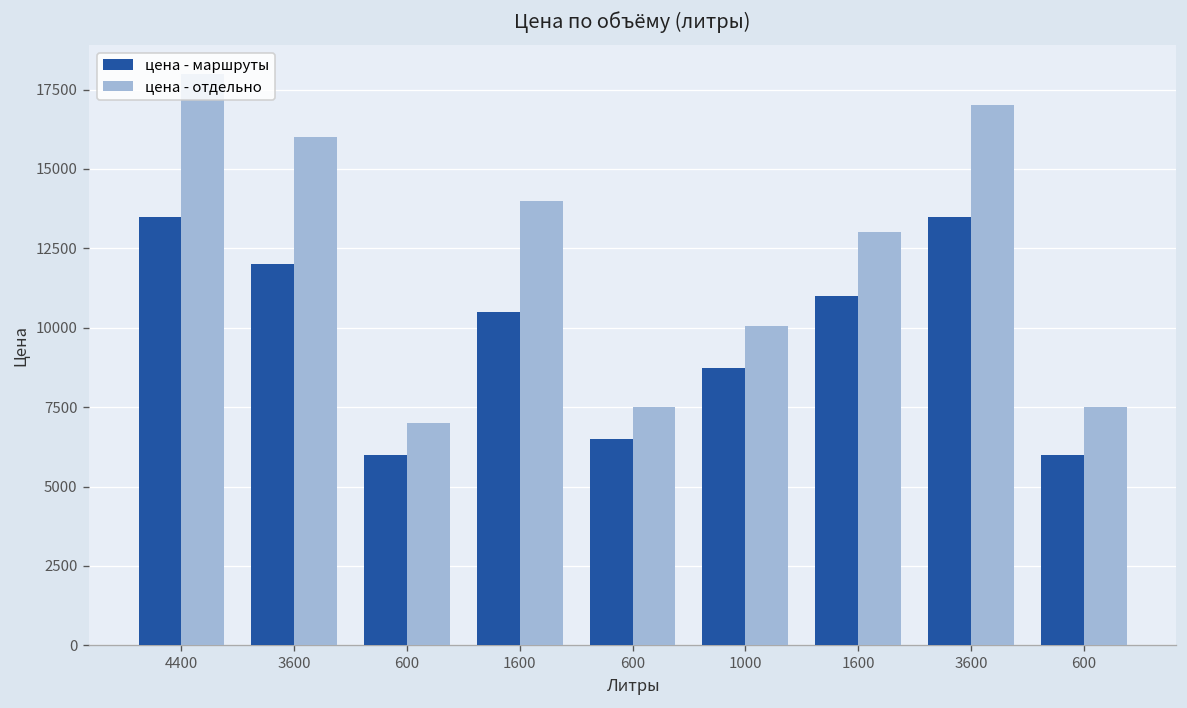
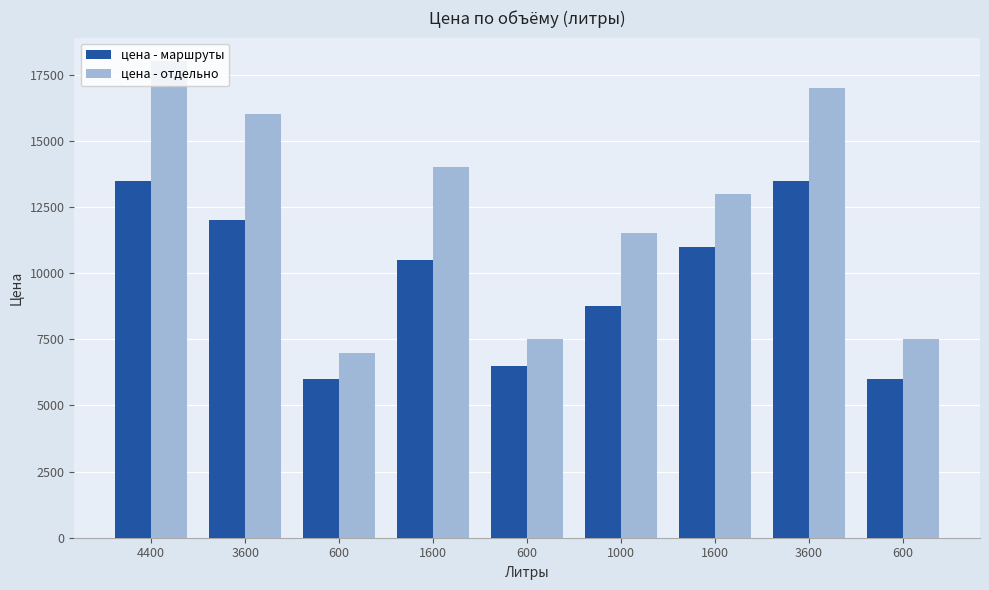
цена - отдельно, 1000: 10000 -> 11500
